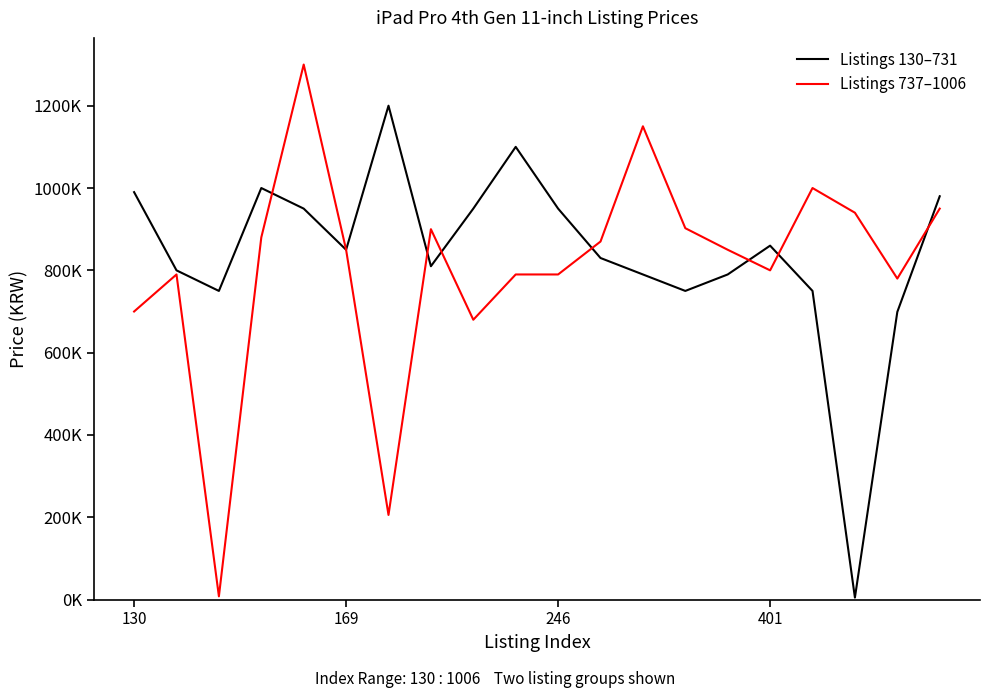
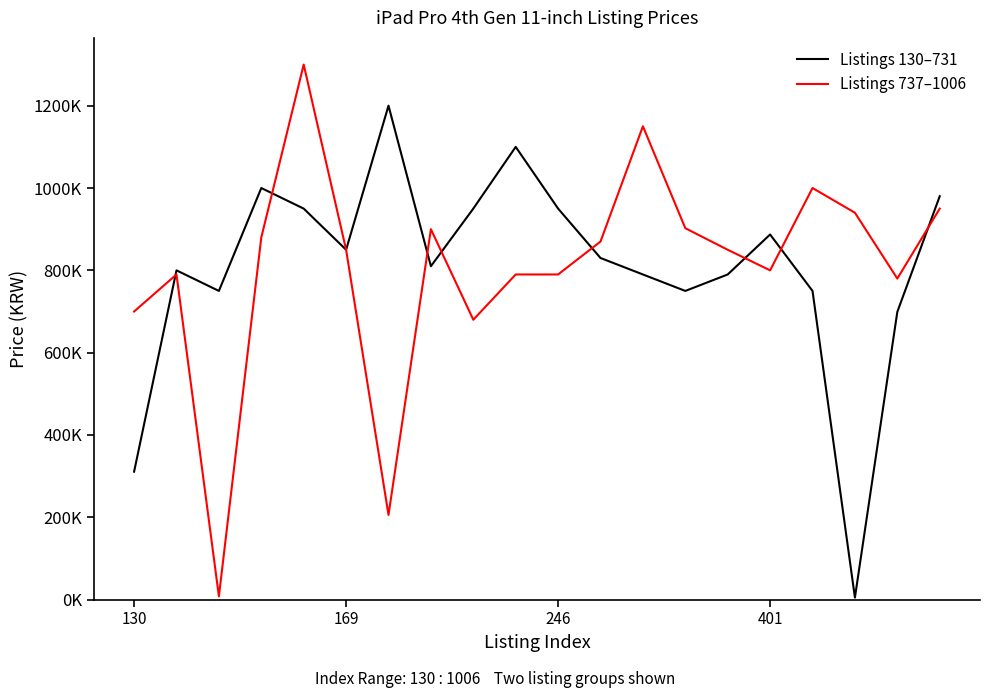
Listings 130–731, 130: 990000 -> 310000
Listings 130–731, 401: 860000 -> 890000
